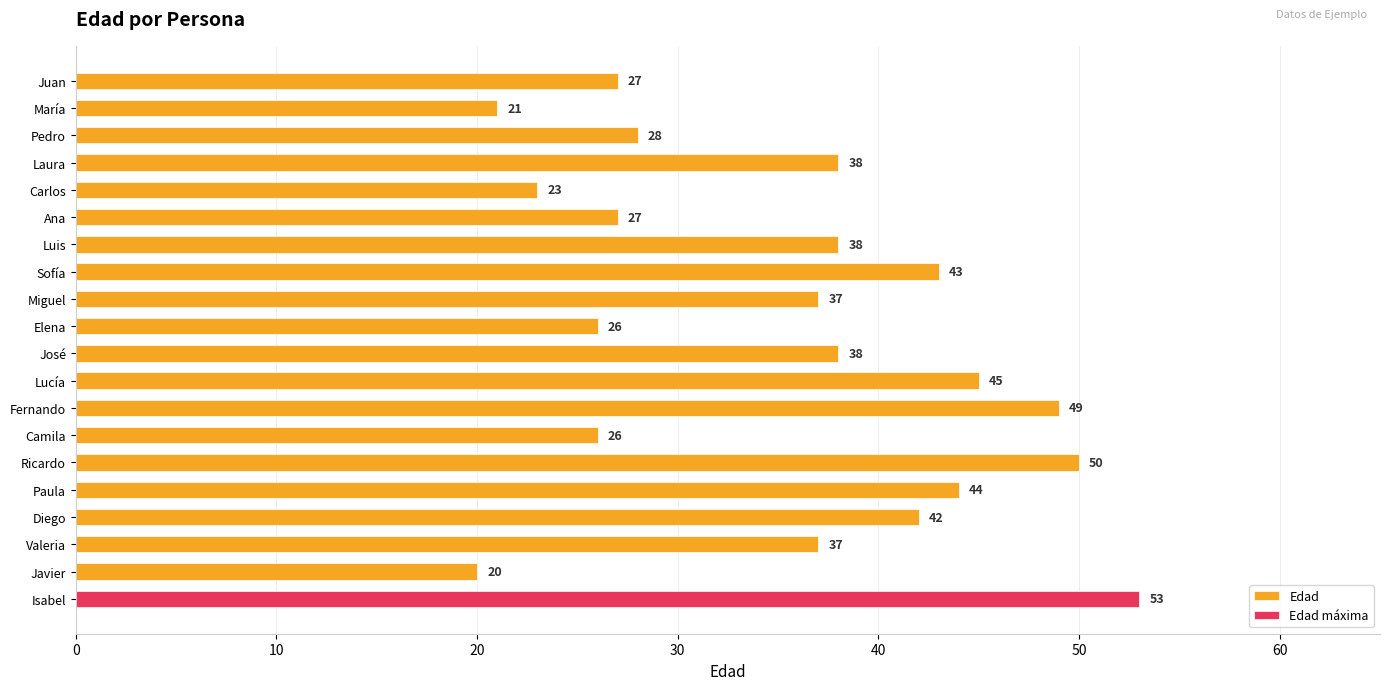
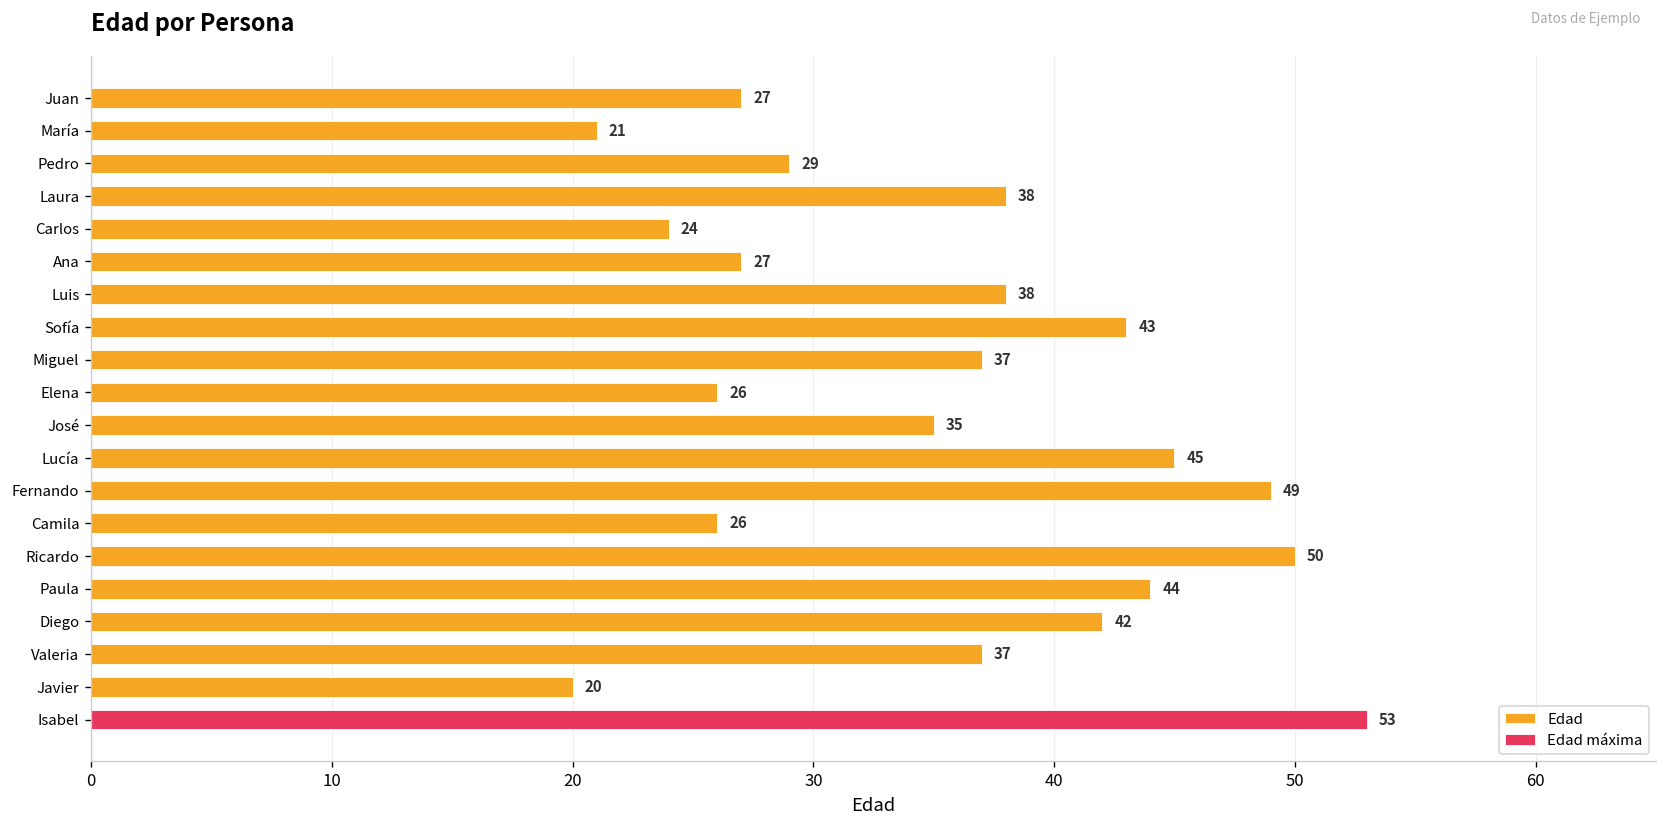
Edad, Pedro: 28 -> 29
Edad, Carlos: 23 -> 24
Edad, José: 38 -> 35
